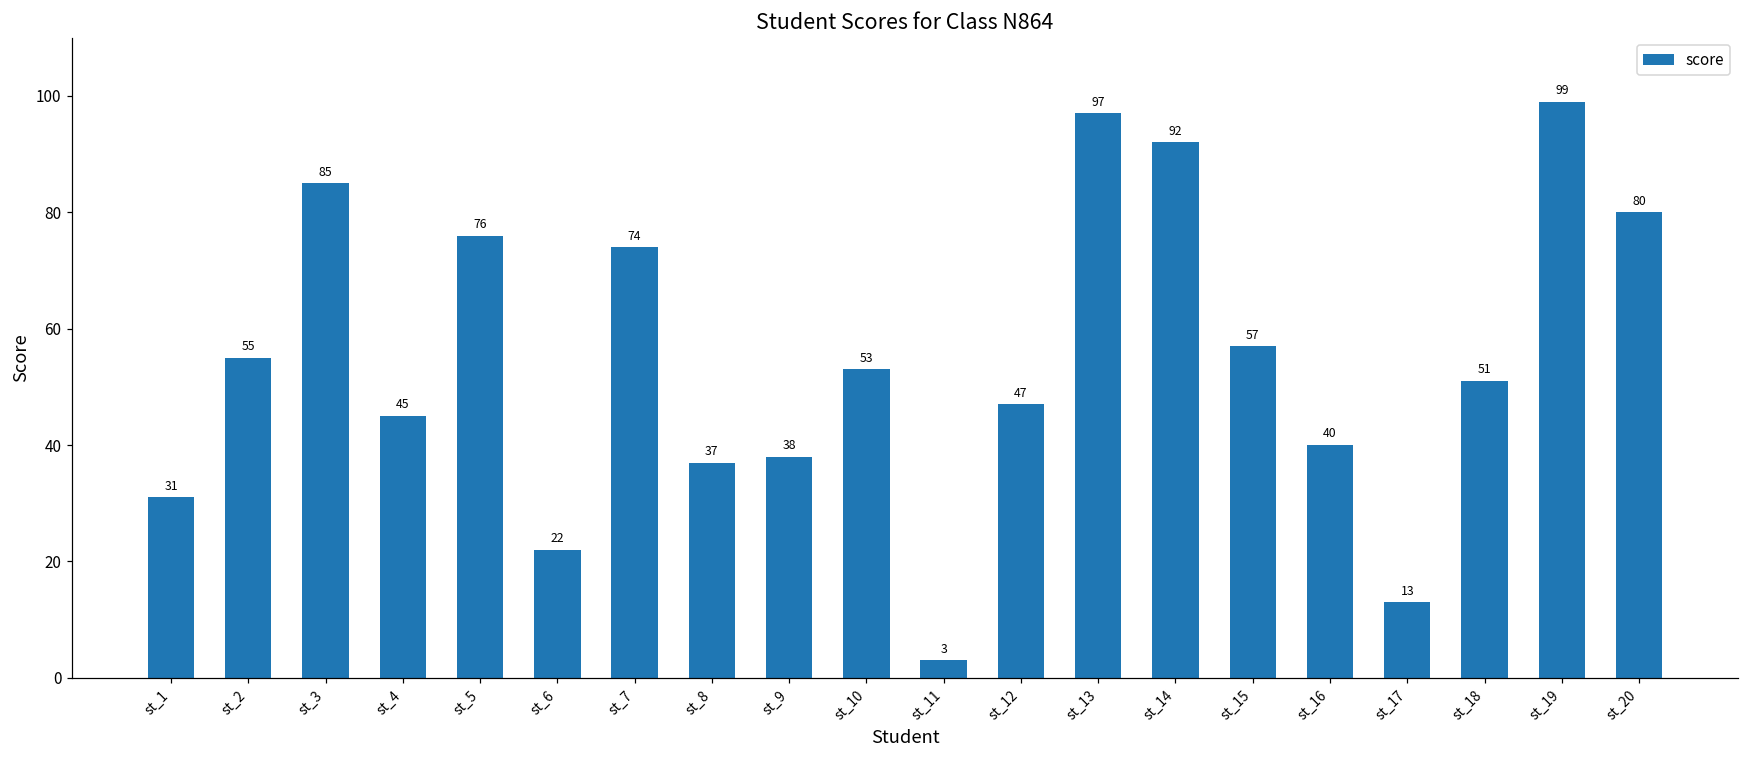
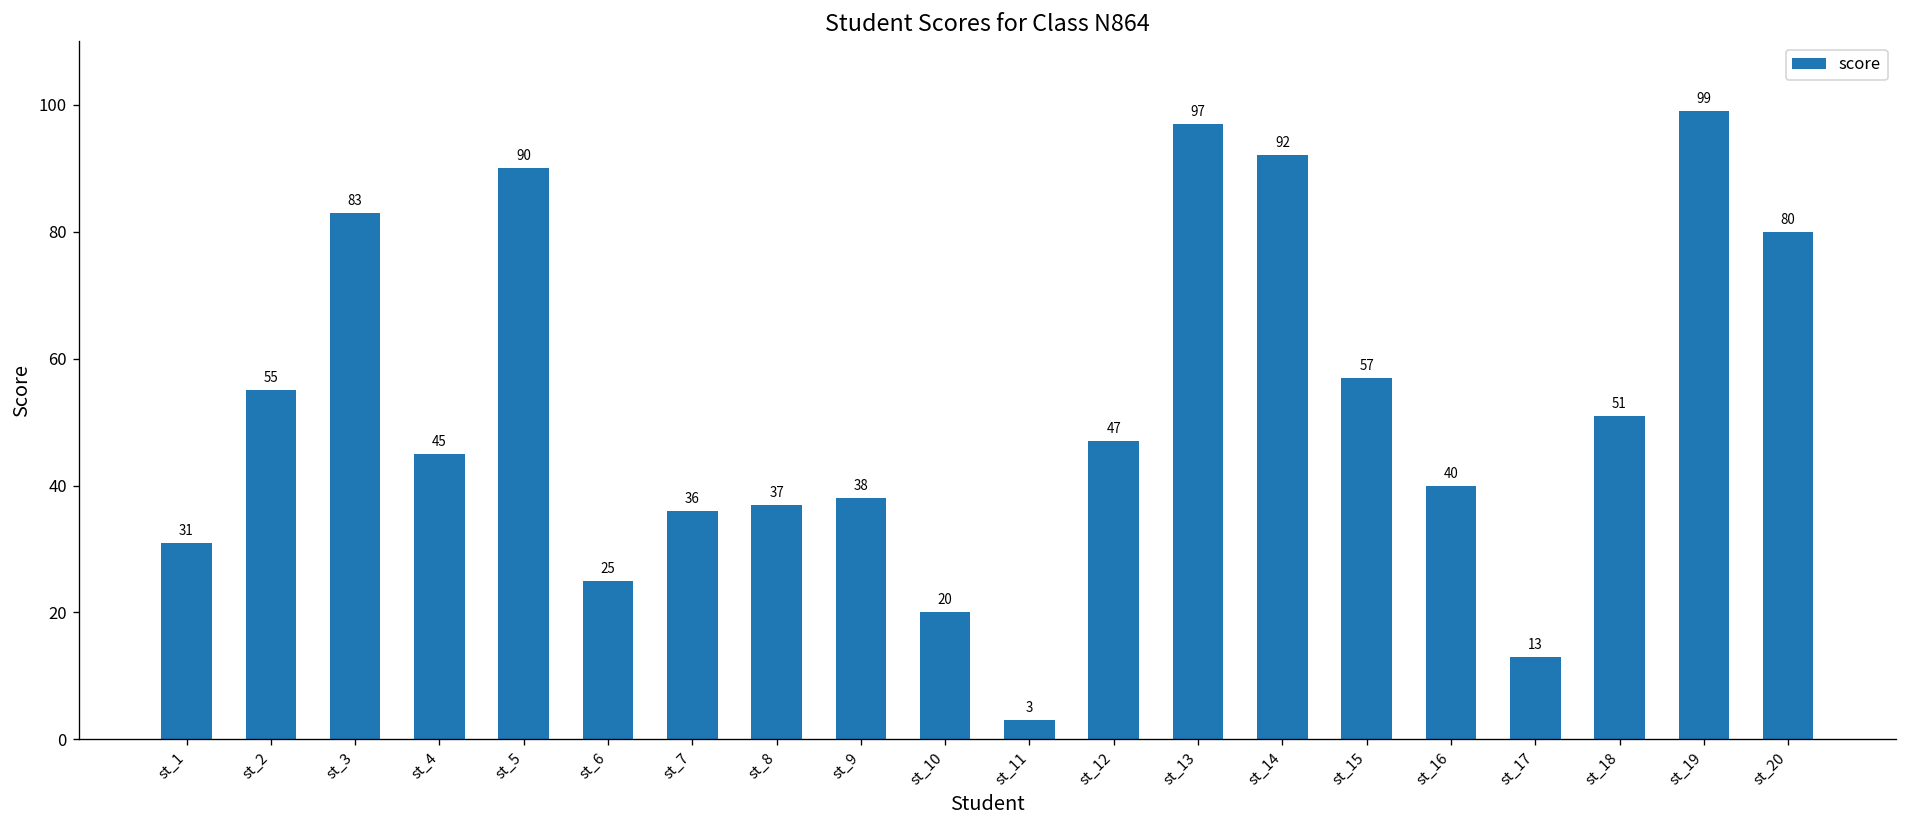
st_3: 85 -> 83
st_5: 76 -> 90
st_6: 22 -> 25
st_7: 74 -> 36
st_10: 53 -> 20
